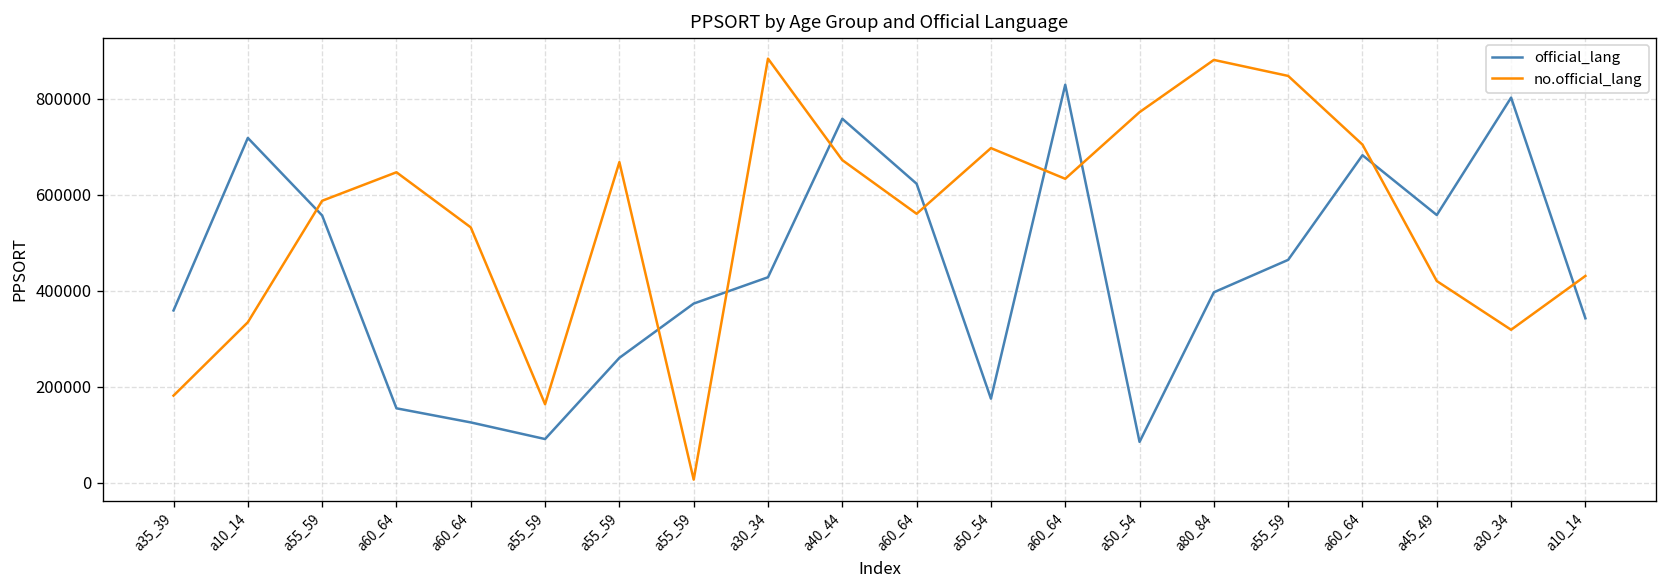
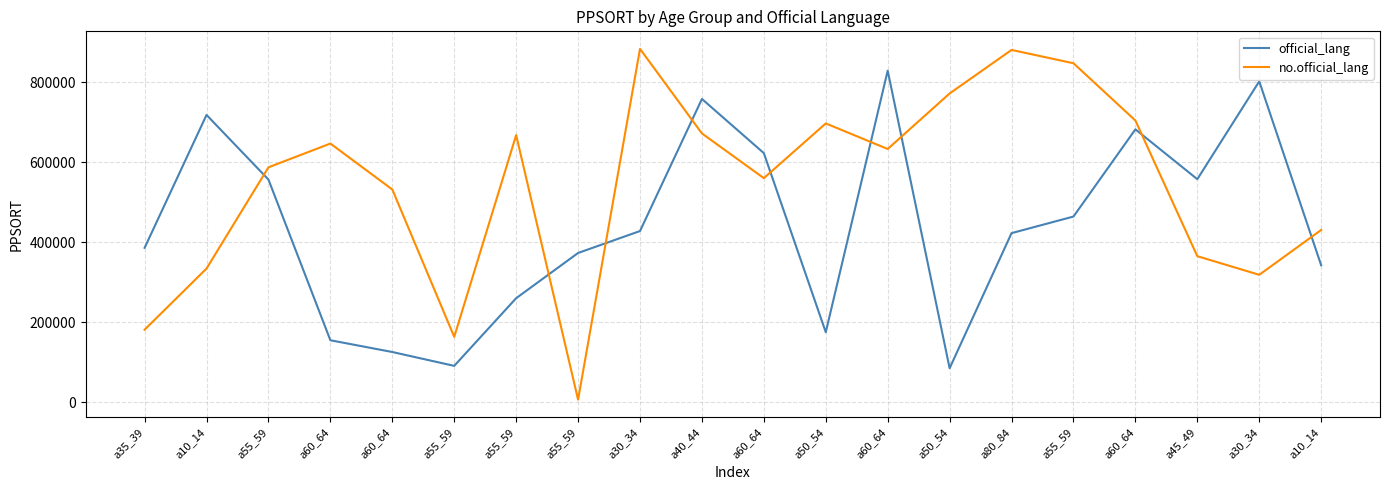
official_lang, a35_39: 360000 -> 390000
official_lang, a80_84: 400000 -> 420000
no.official_lang, a45_49: 420000 -> 370000
